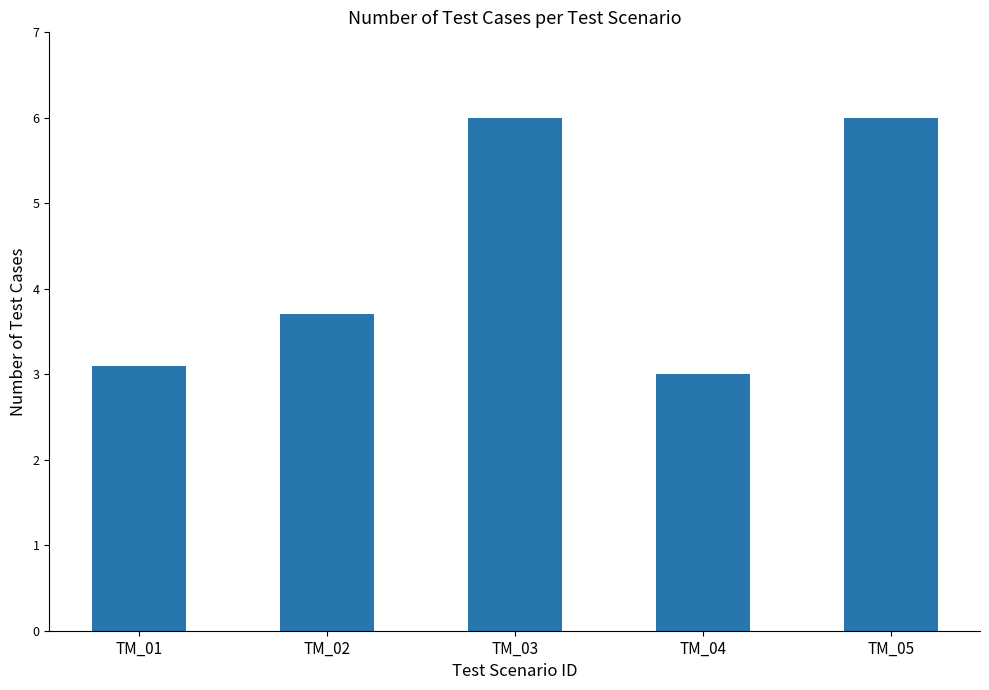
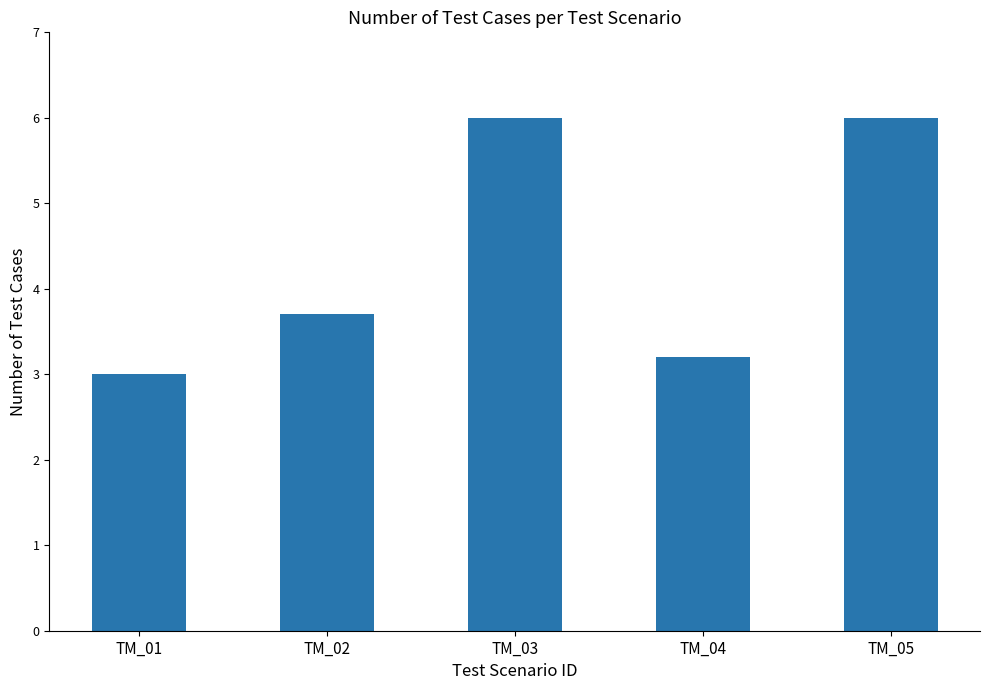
TM_01: 3.1 -> 3.0
TM_04: 3.0 -> 3.2
